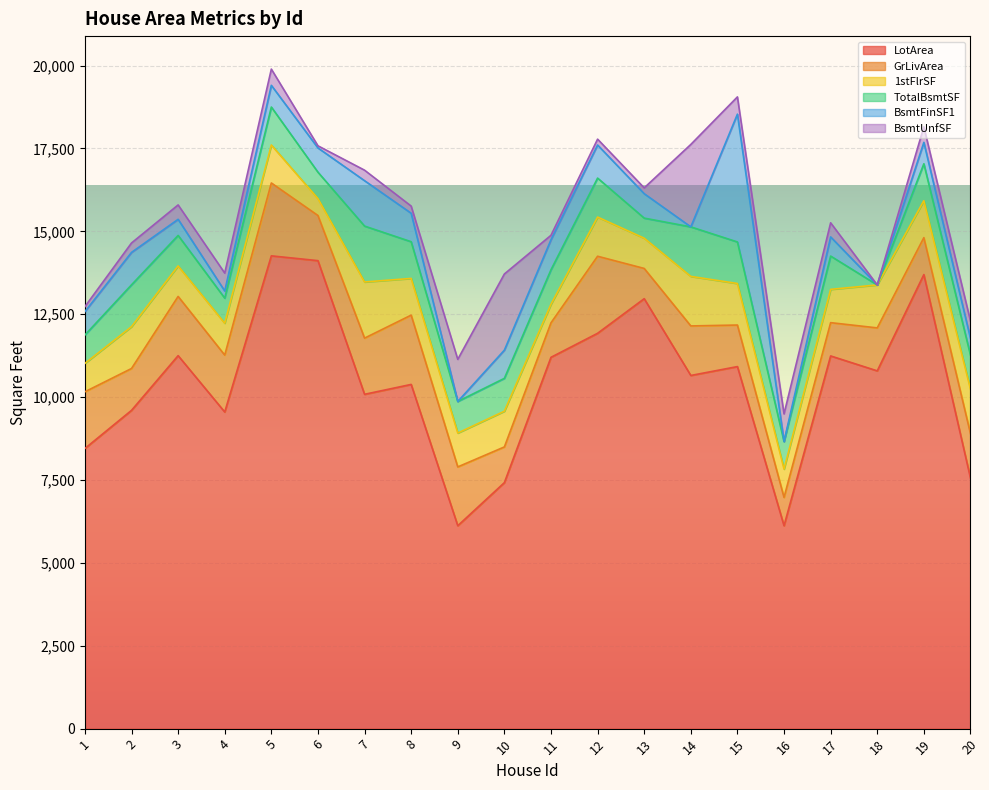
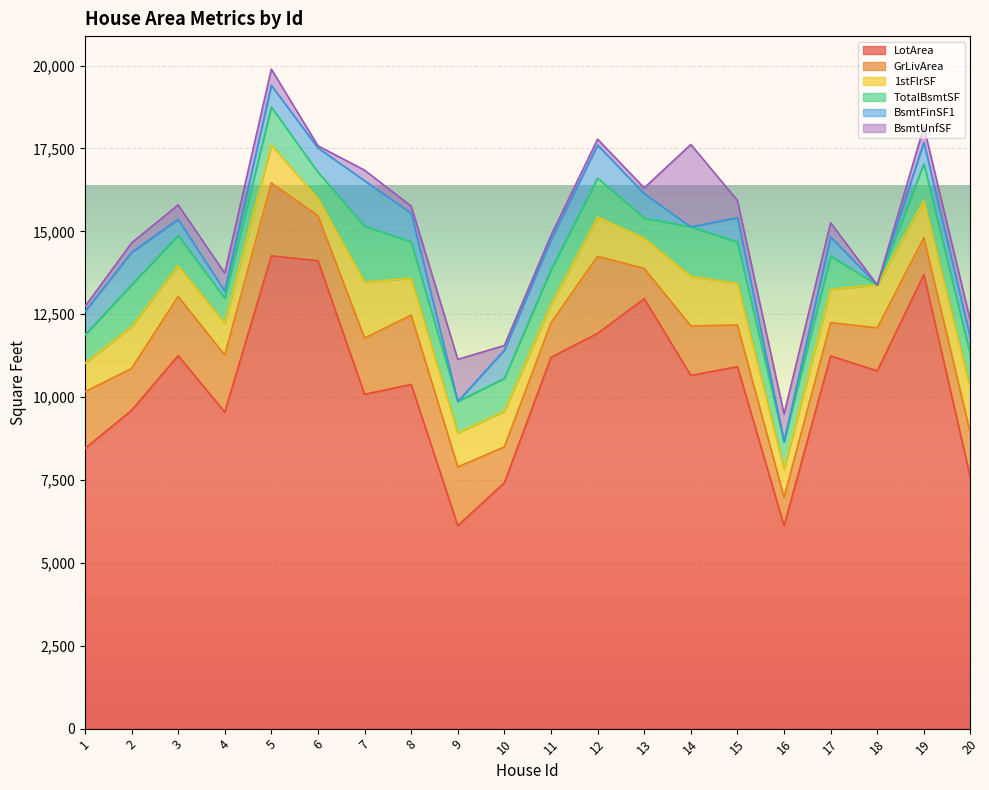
BsmtUnfSF, 10: 2,300 -> 100
BsmtFinSF1, 15: 3,900 -> 700
